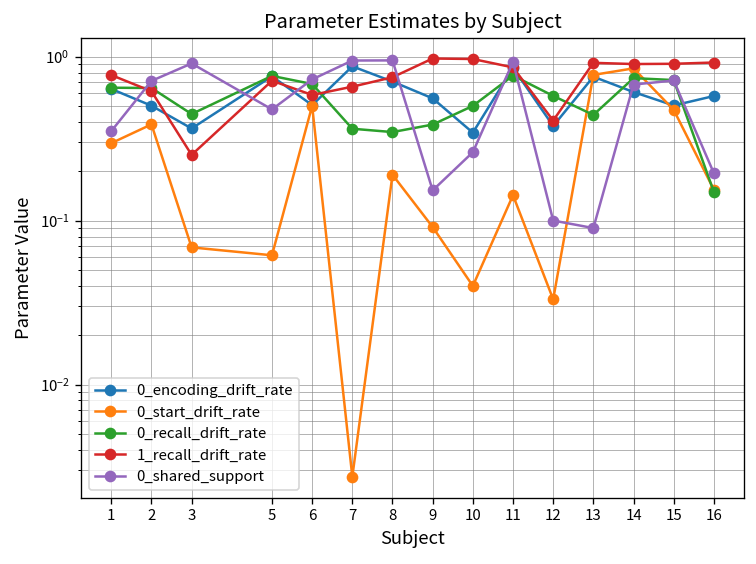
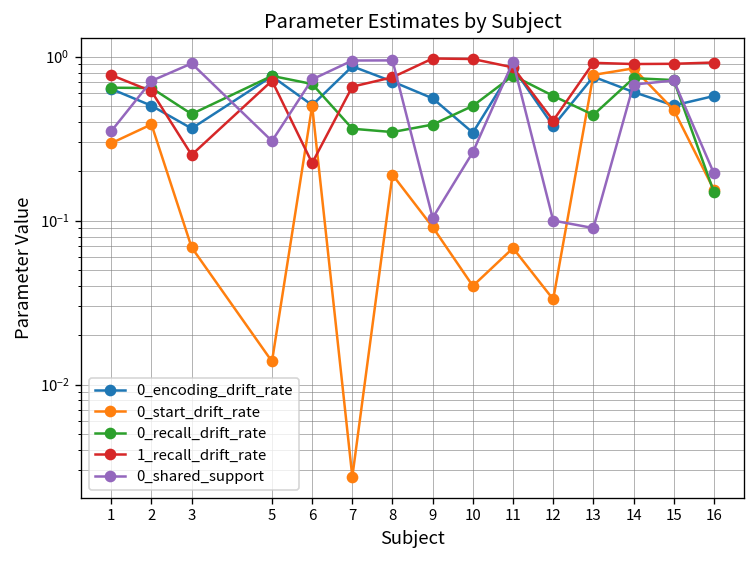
0_start_drift_rate, 5: 0.06 -> 0.014
0_shared_support, 5: 0.48 -> 0.31
1_recall_drift_rate, 6: 0.58 -> 0.22
0_shared_support, 9: 0.15 -> 0.10
0_start_drift_rate, 11: 0.14 -> 0.07
